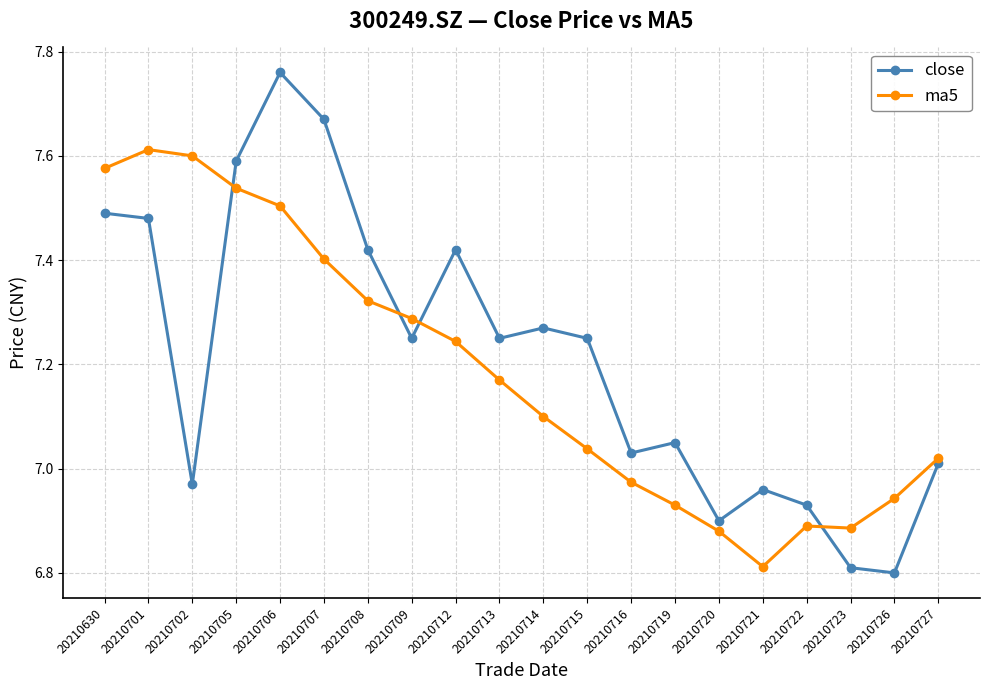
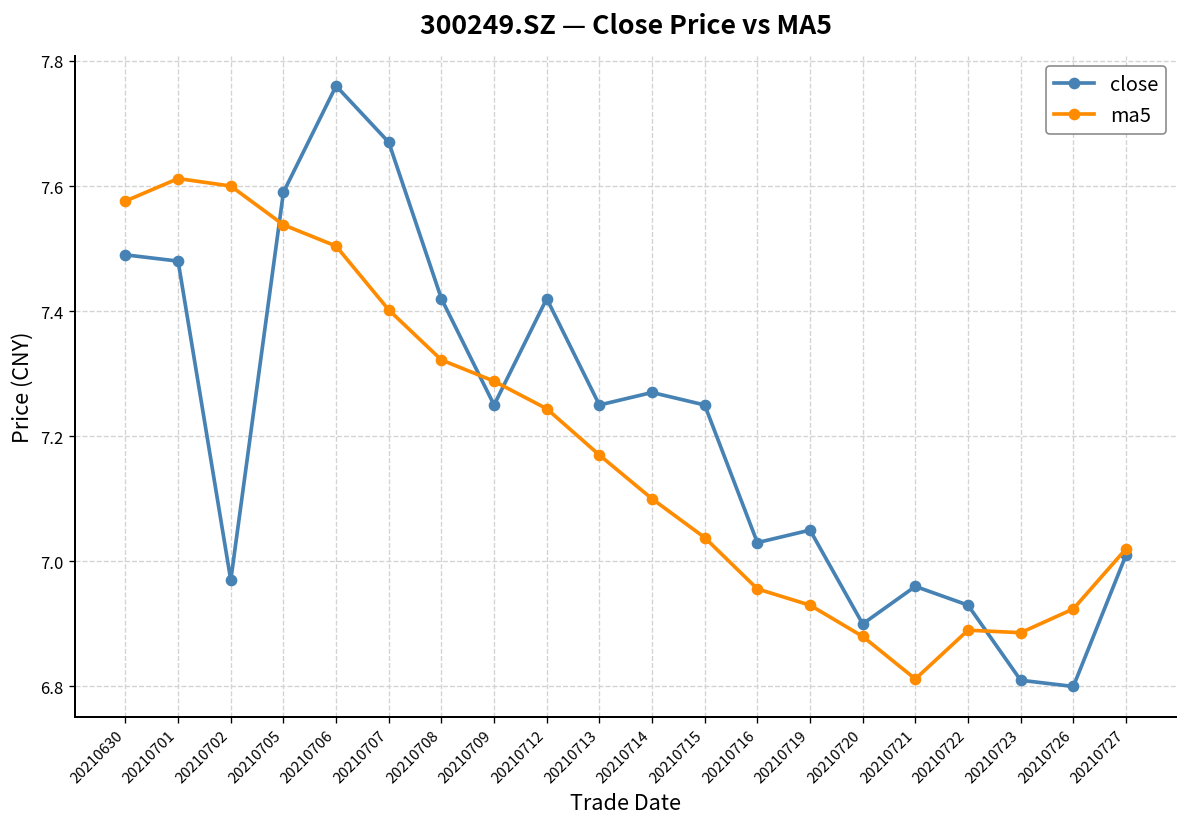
ma5, 20210716: 6.97 -> 6.96
ma5, 20210726: 6.94 -> 6.92
